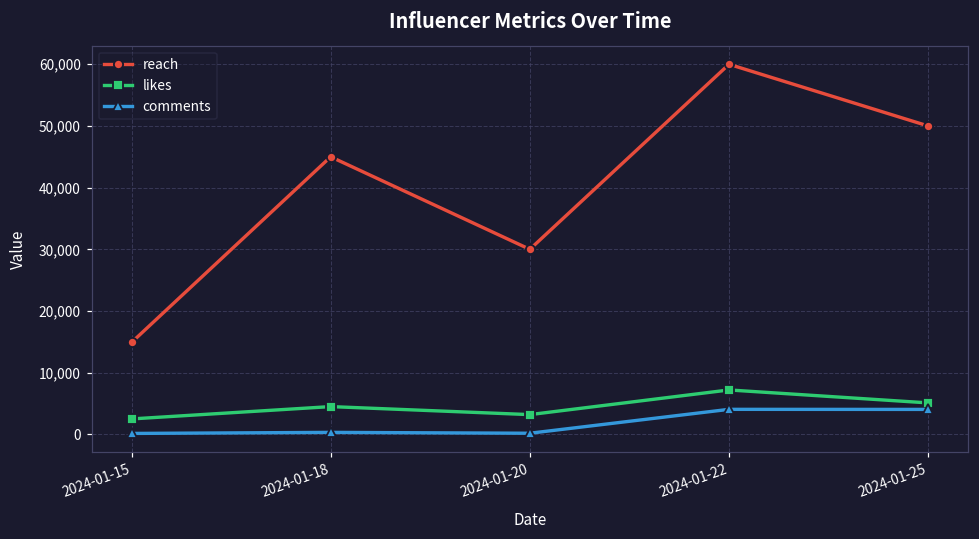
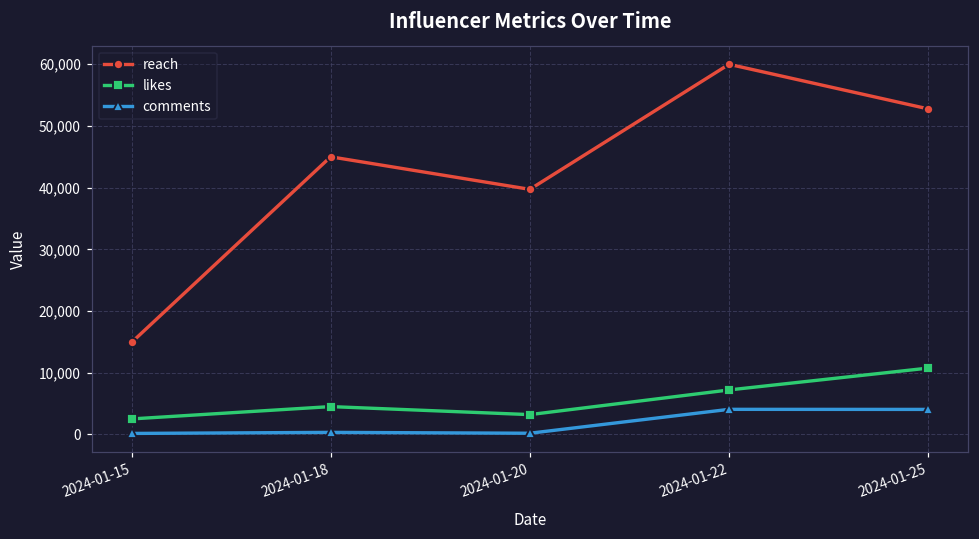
reach, 2024-01-20: 30,000 -> 40,000
reach, 2024-01-25: 50,000 -> 53,000
likes, 2024-01-25: 5,000 -> 11,000
